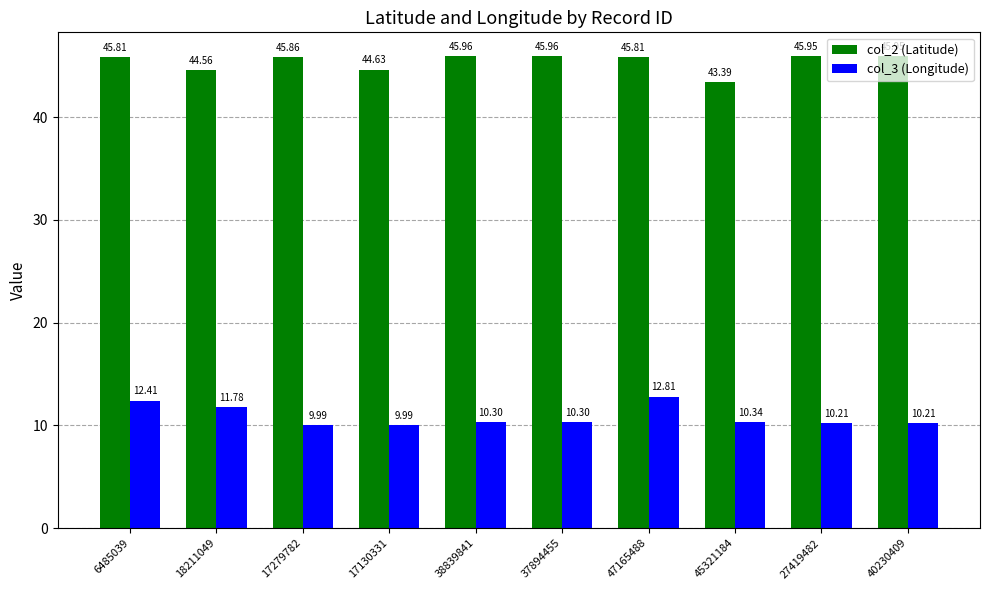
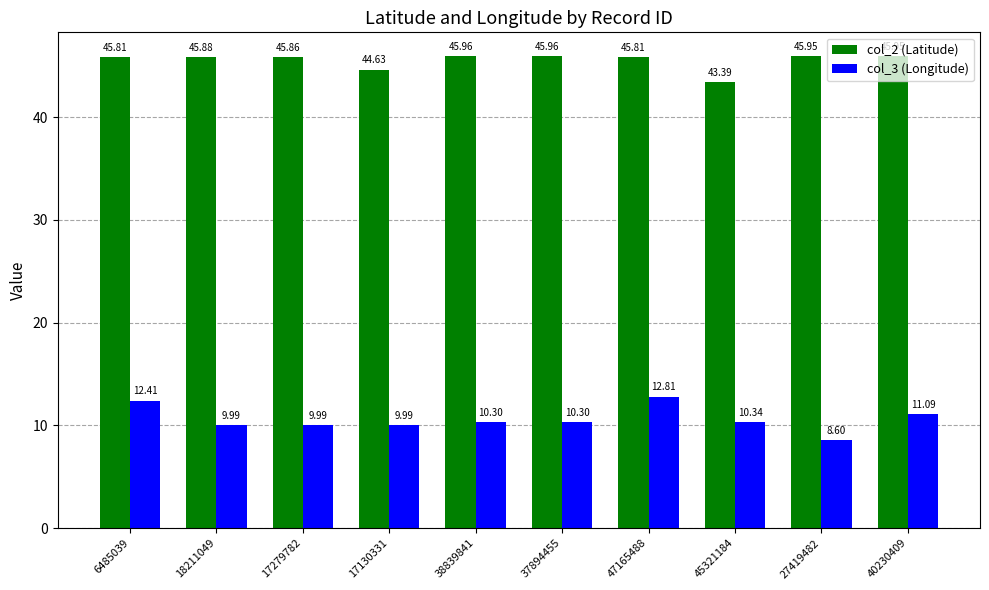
col_2 (Latitude), 18211049: 44.56 -> 45.88
col_3 (Longitude), 18211049: 11.78 -> 9.99
col_3 (Longitude), 27419482: 10.21 -> 8.60
col_3 (Longitude), 40230409: 10.21 -> 11.09
